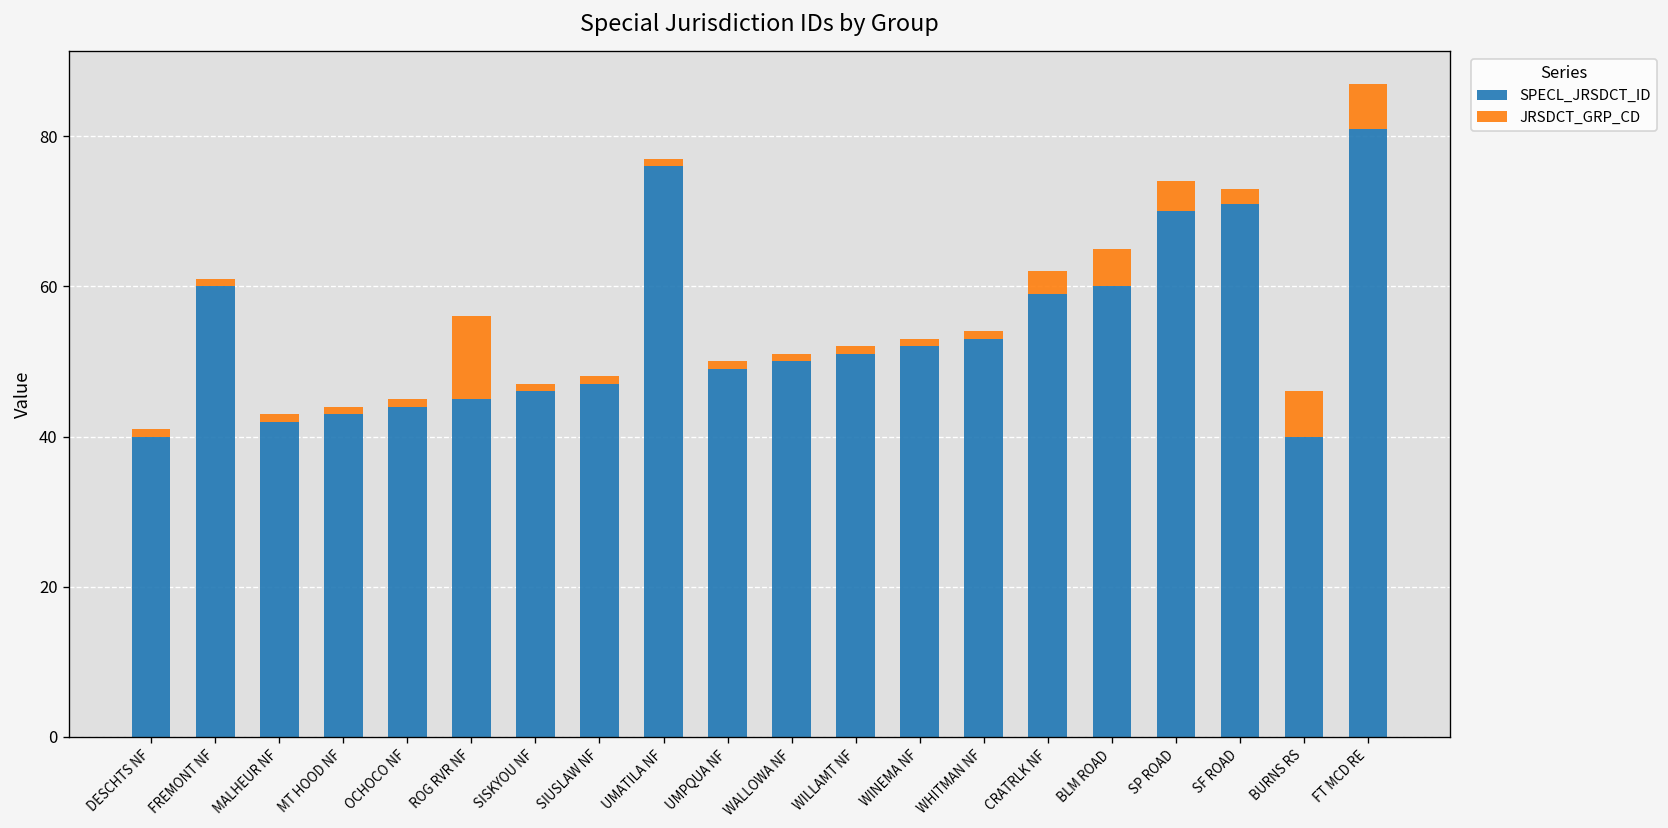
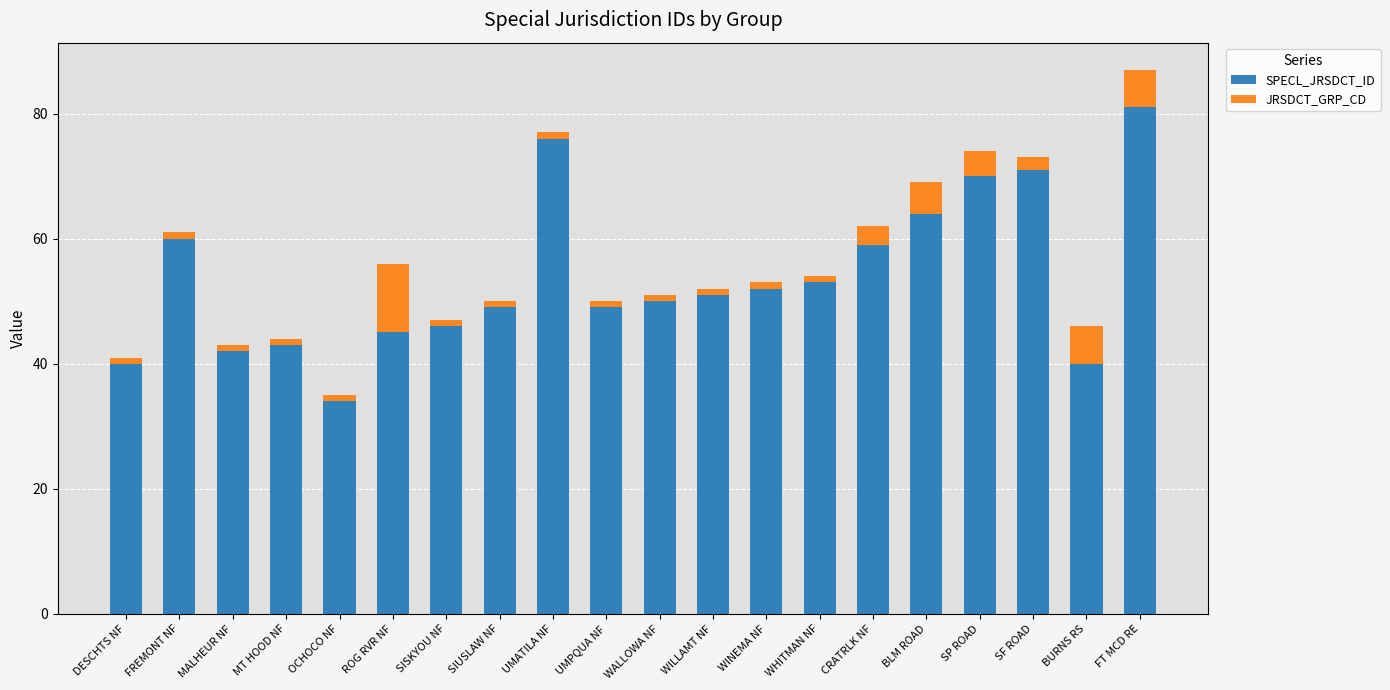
SPECL_JRSDCT_ID, OCHOCO NF: 44 -> 34
SPECL_JRSDCT_ID, SIUSLAW NF: 47 -> 49
SPECL_JRSDCT_ID, BLM ROAD: 60 -> 64
